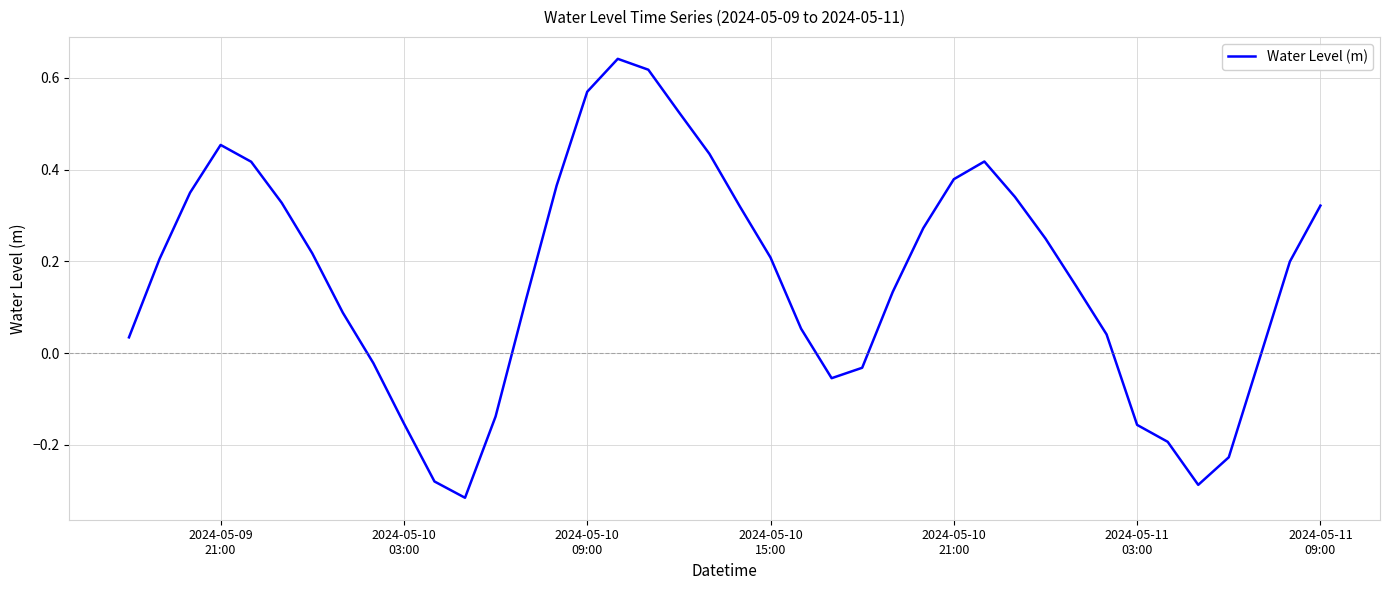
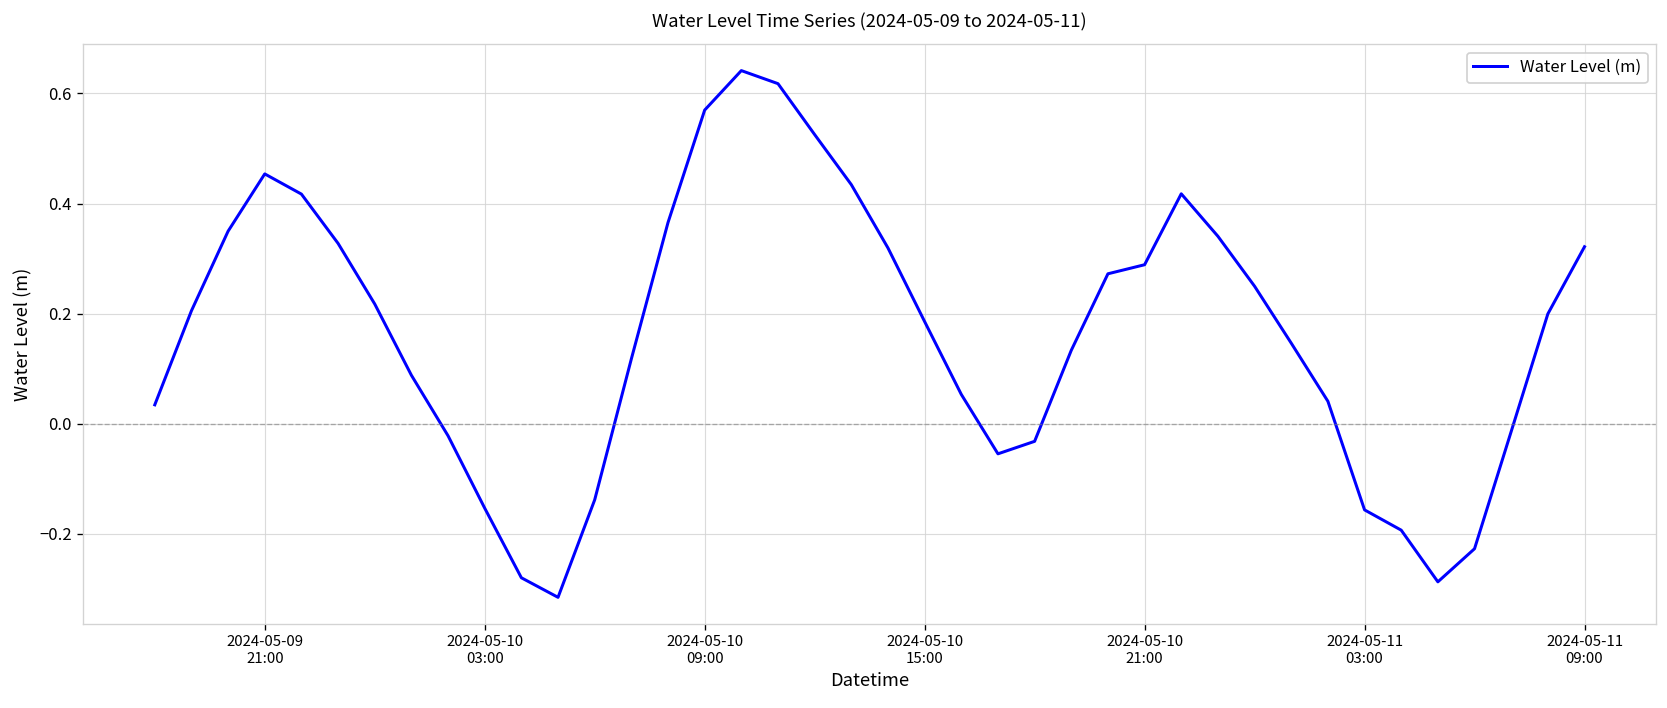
2024-05-10 15:00: 0.21 -> 0.19
2024-05-10 21:00: 0.38 -> 0.29
